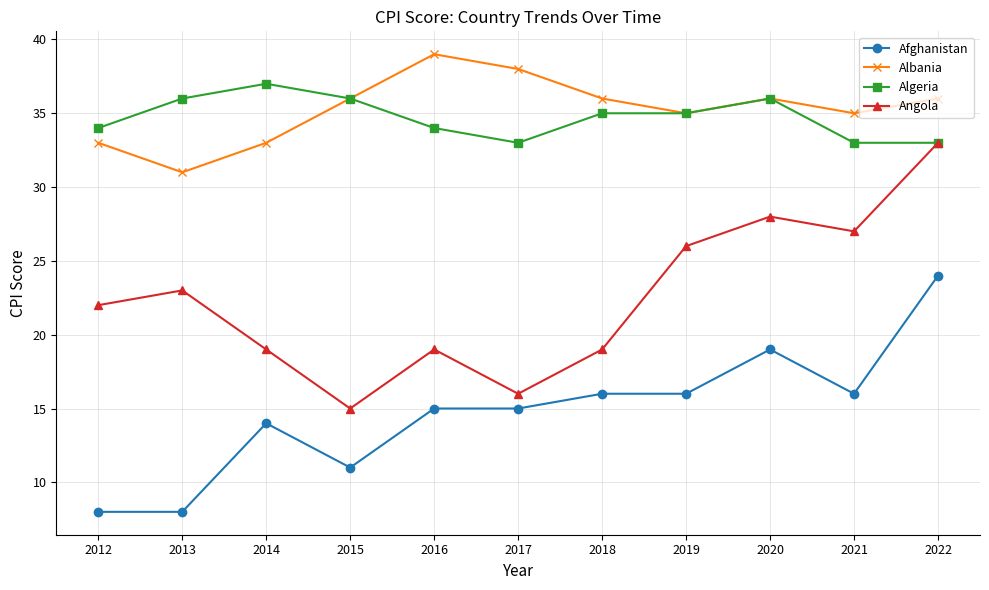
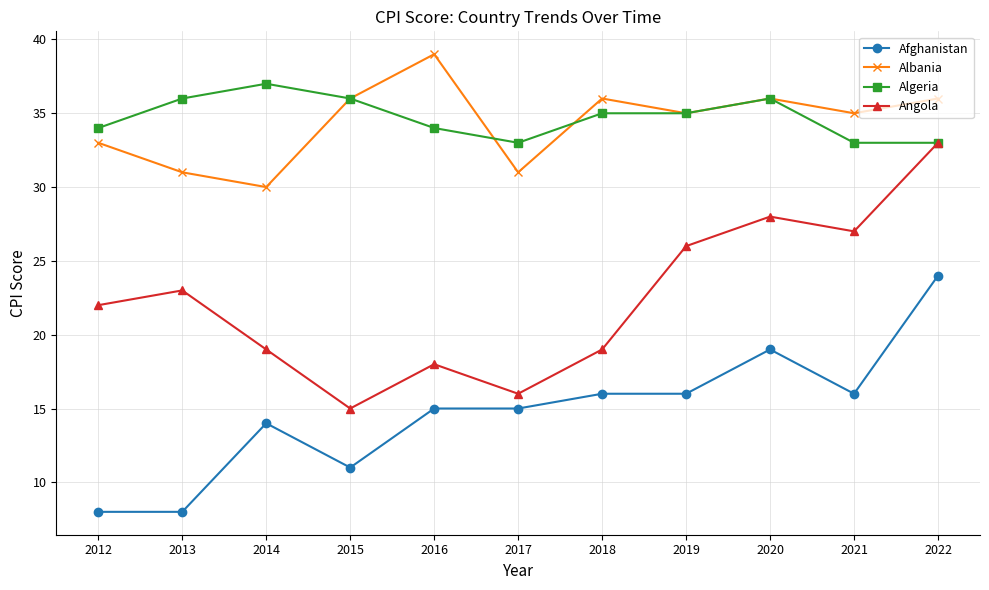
Albania, 2014: 33 -> 30
Angola, 2016: 19 -> 18
Albania, 2017: 38 -> 31
